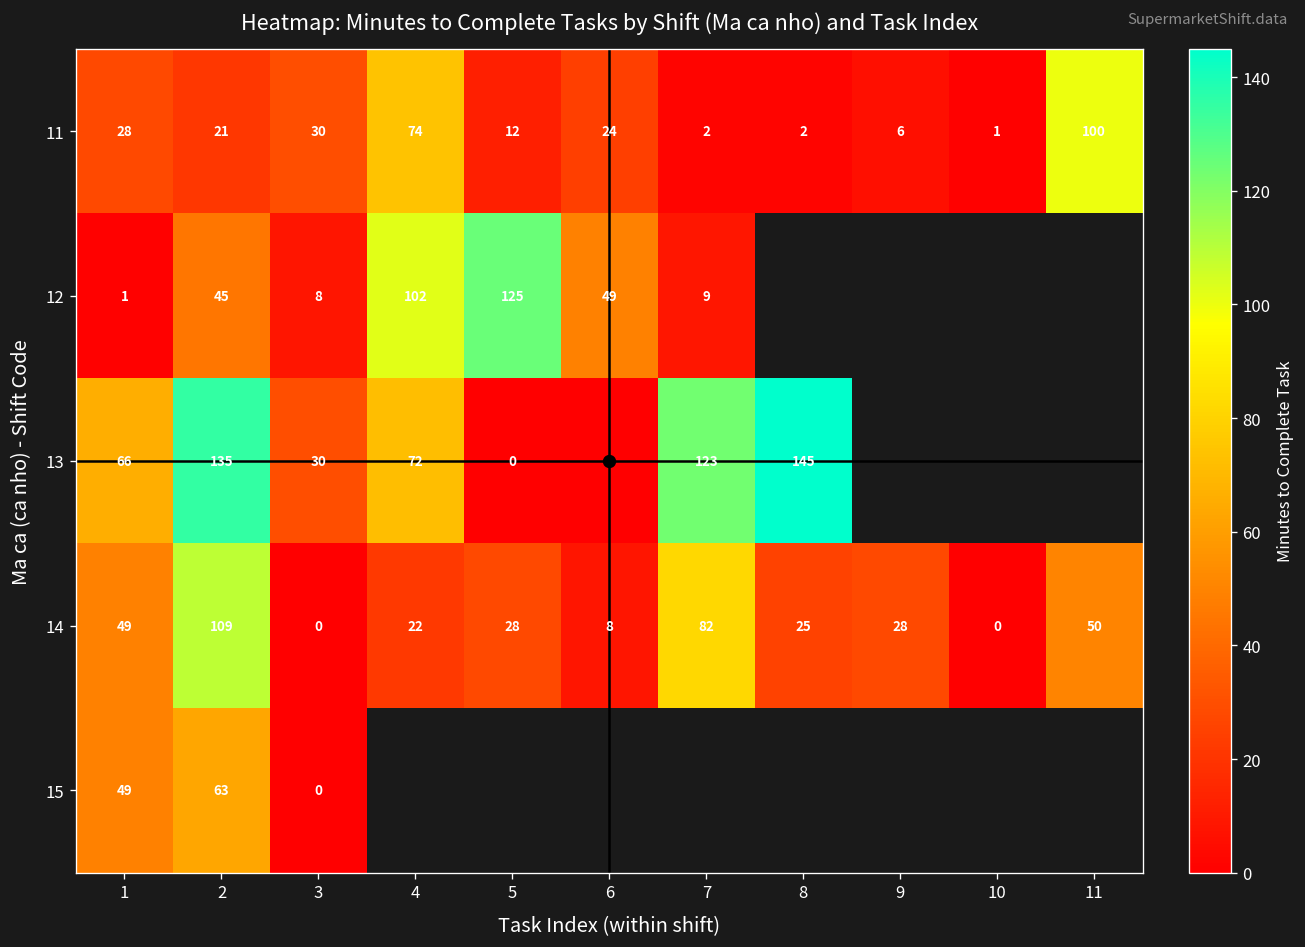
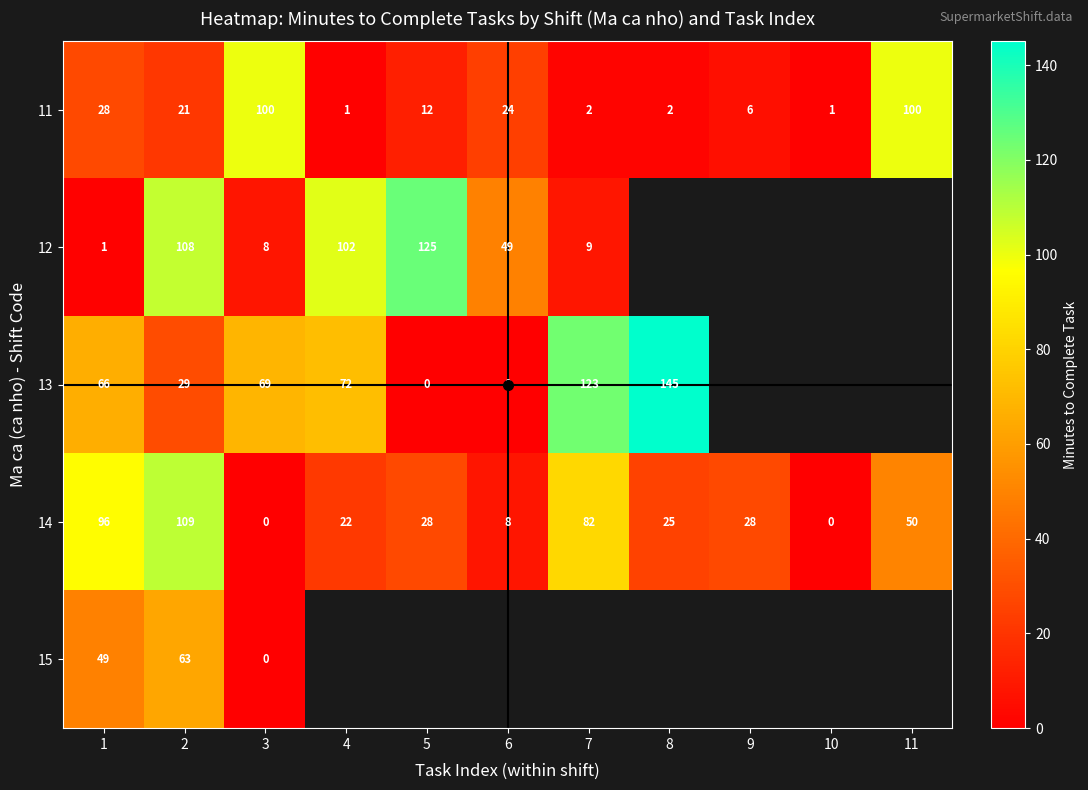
11, 3: 30 -> 100
11, 4: 74 -> 1
12, 2: 45 -> 108
13, 2: 135 -> 29
13, 3: 30 -> 69
14, 1: 49 -> 96
